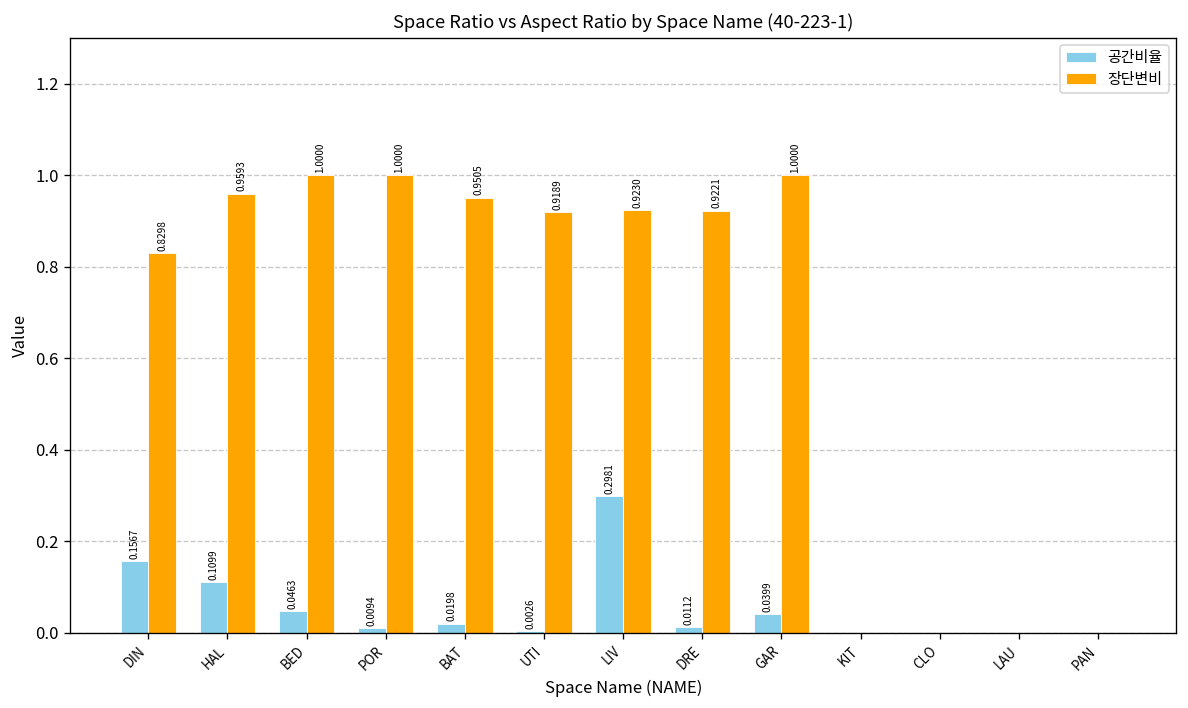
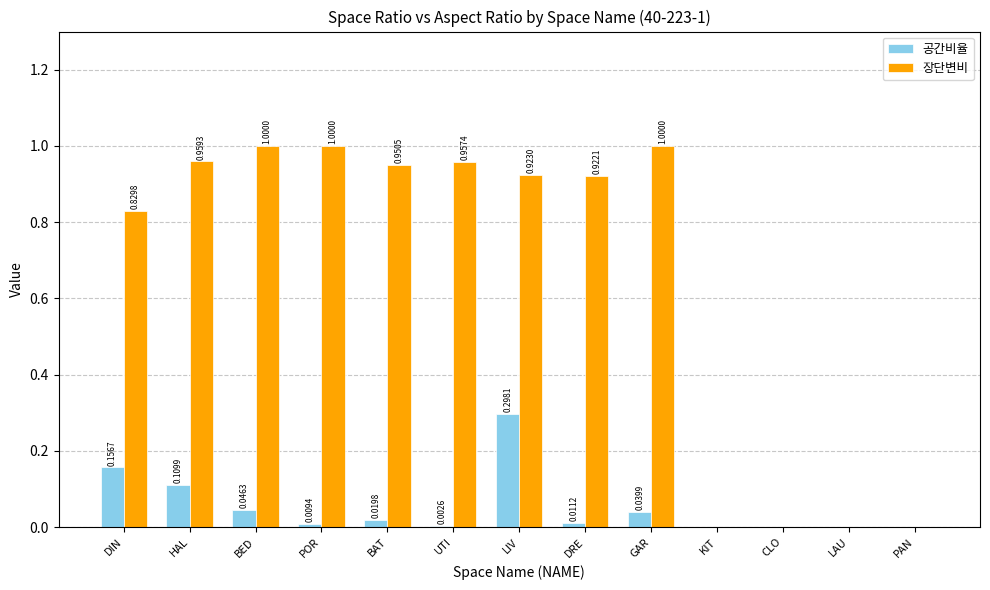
장단변비, UTI: 0.9189 -> 0.9574
